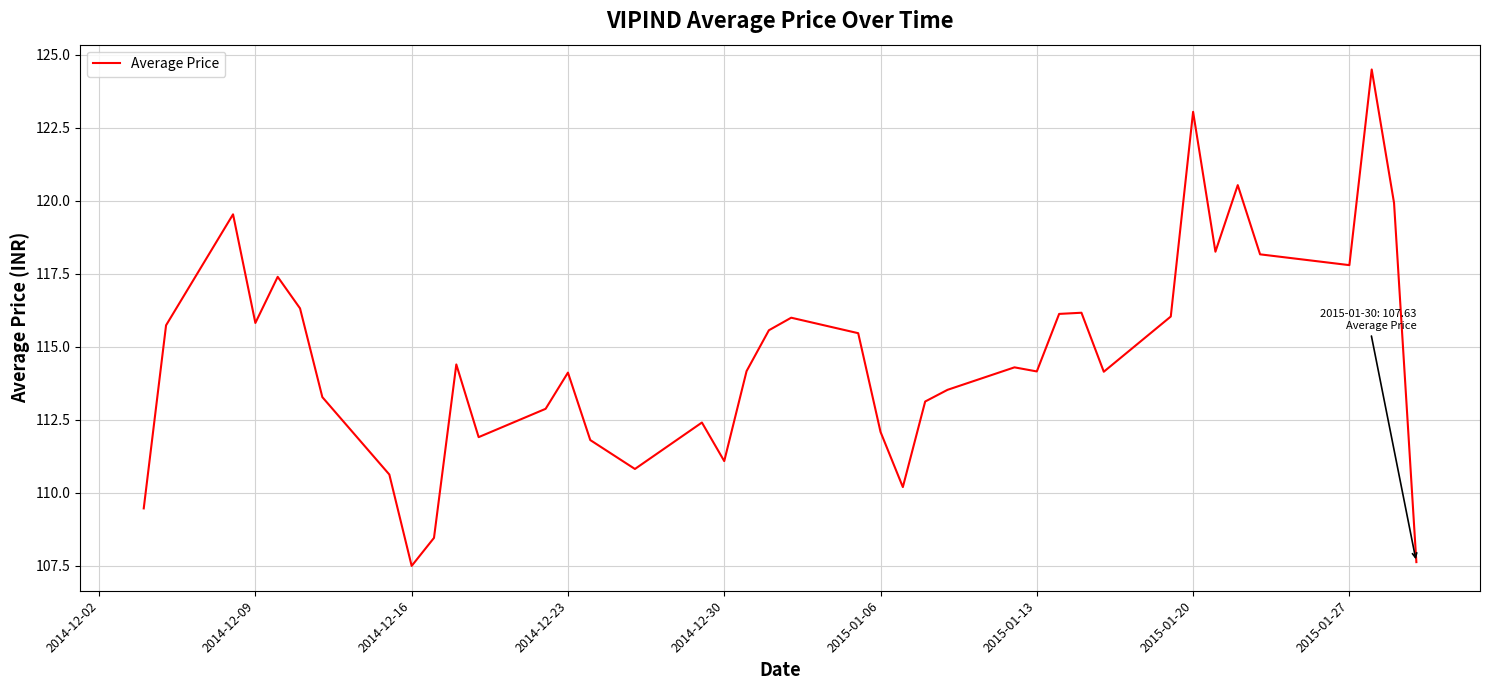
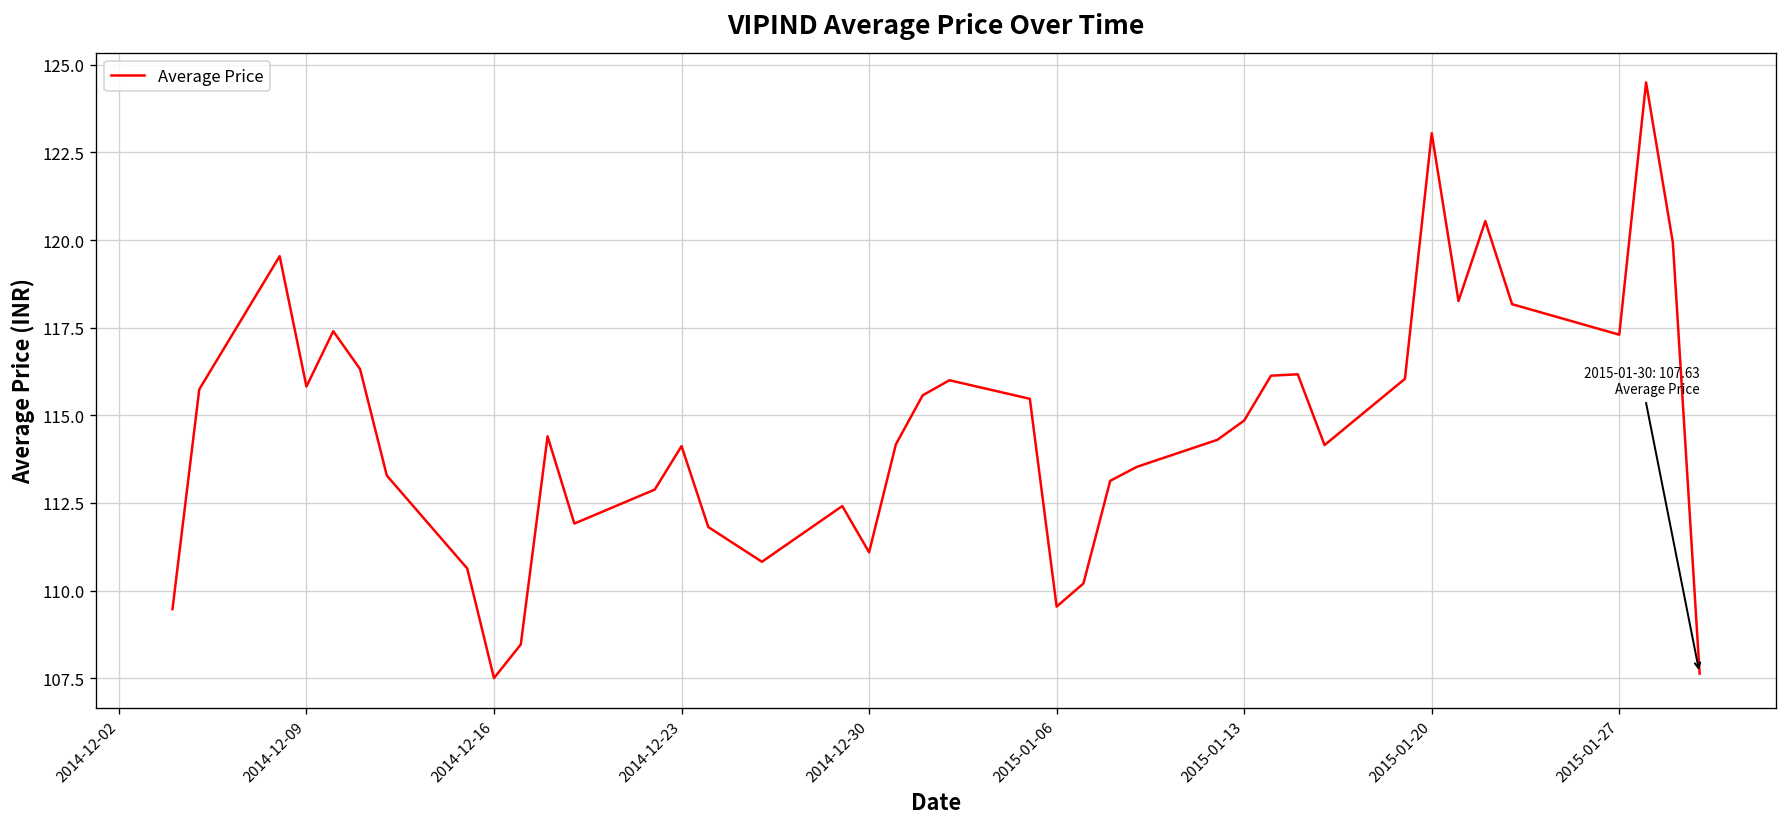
2015-01-06: 112.1 -> 109.5
2015-01-13: 114.2 -> 114.9
2015-01-27: 117.8 -> 117.3
